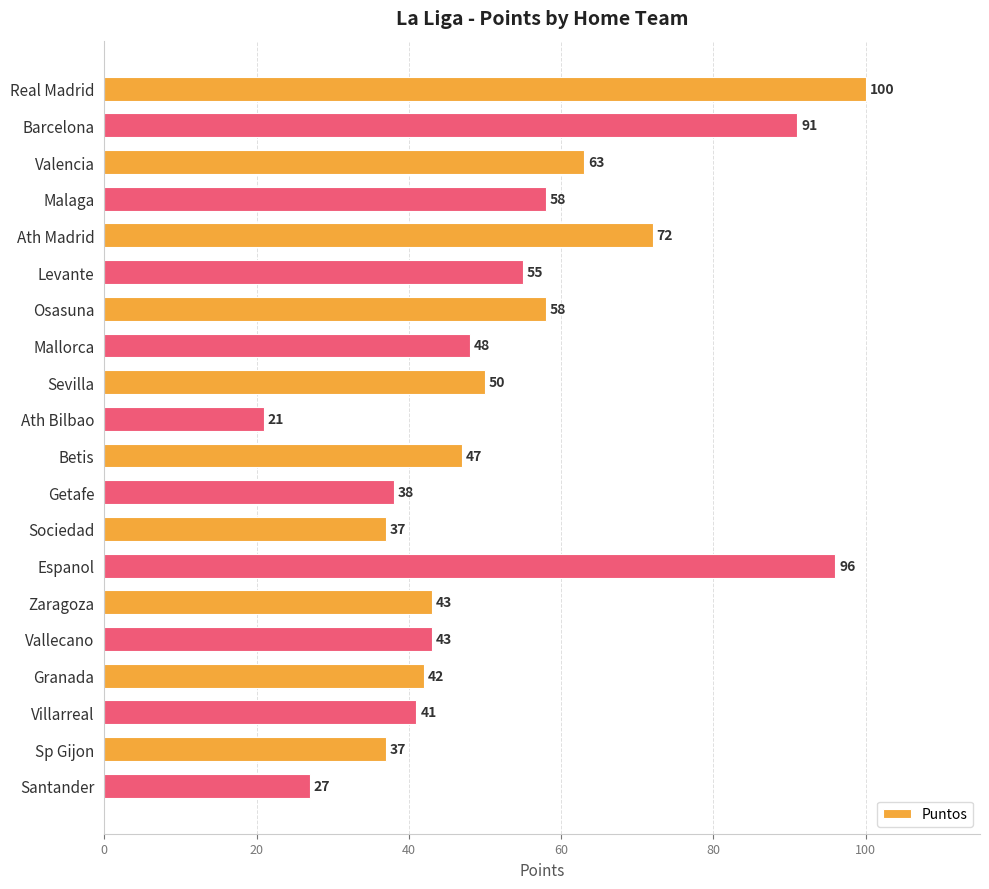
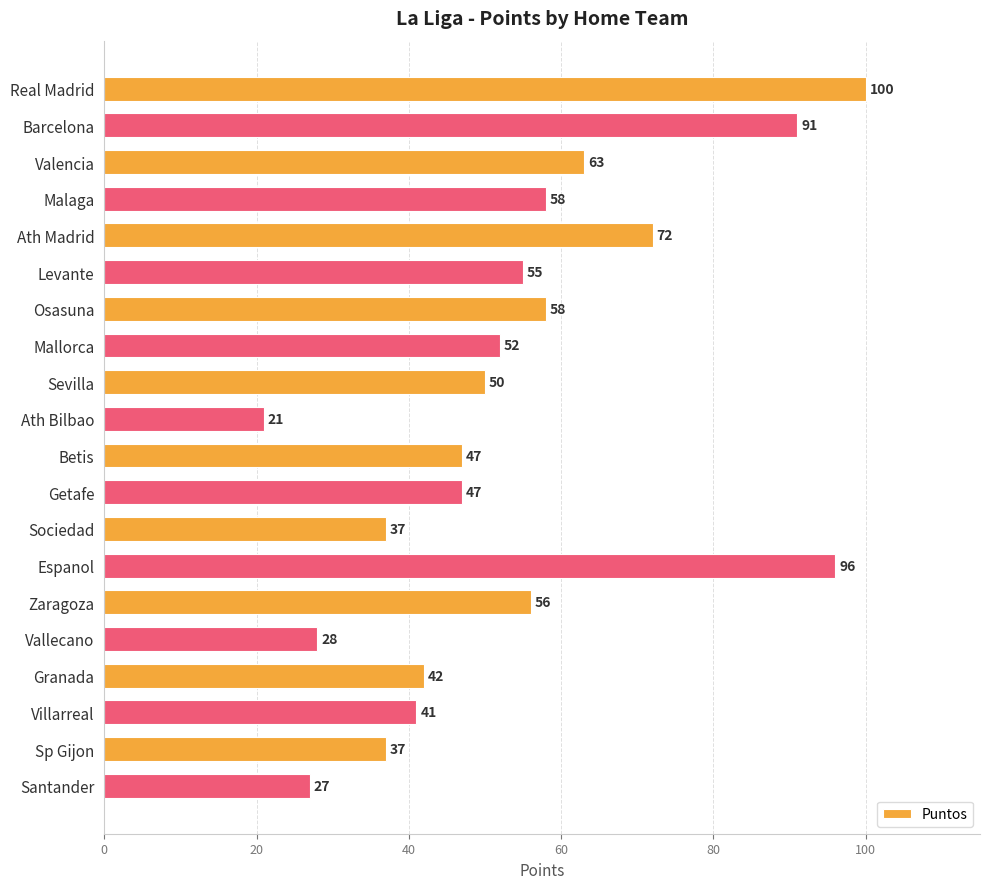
Mallorca: 48 -> 52
Getafe: 38 -> 47
Zaragoza: 43 -> 56
Vallecano: 43 -> 28
